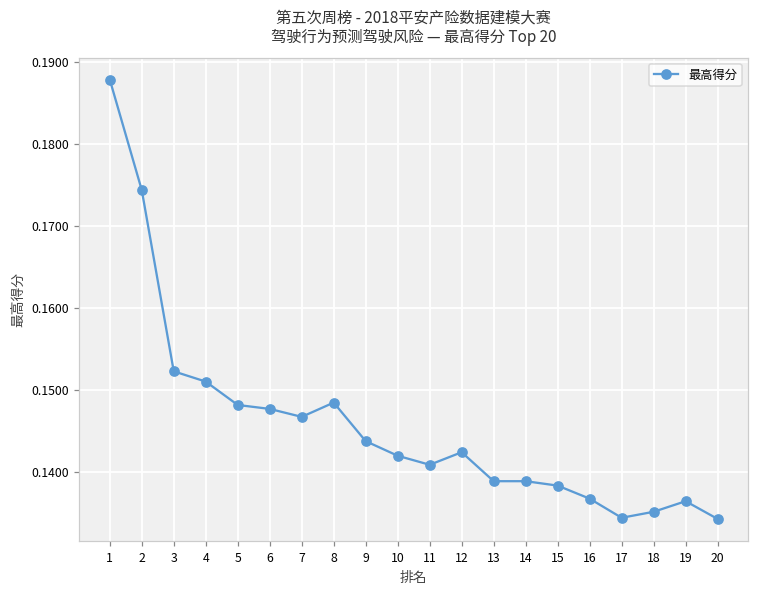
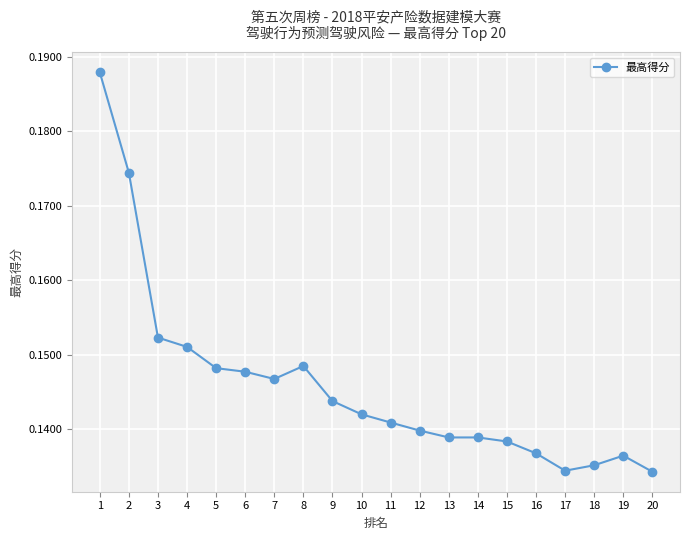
12: 0.142 -> 0.140
